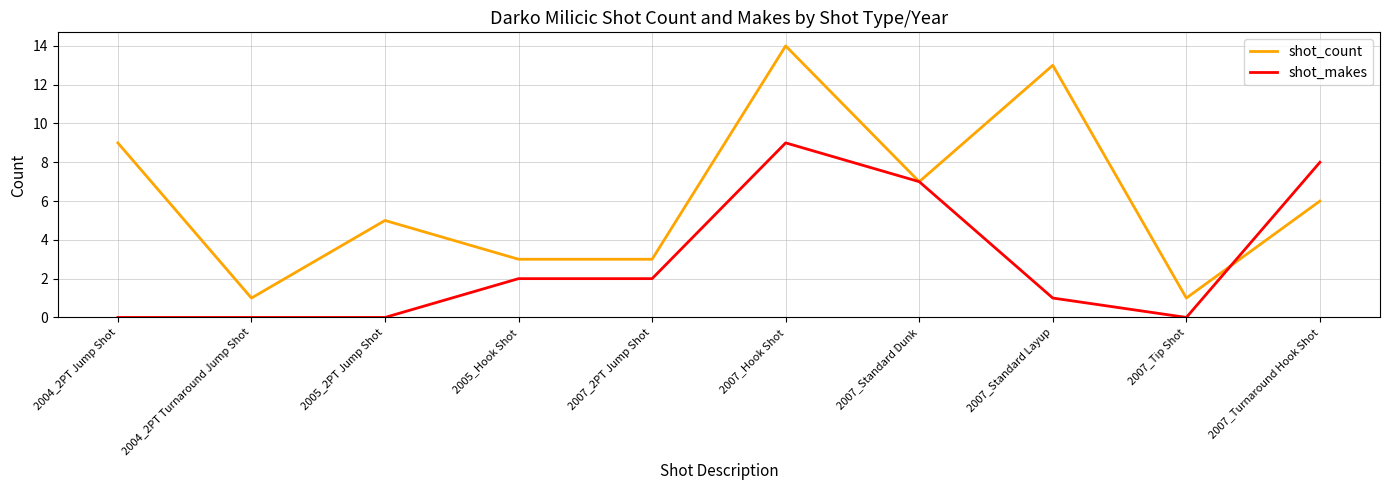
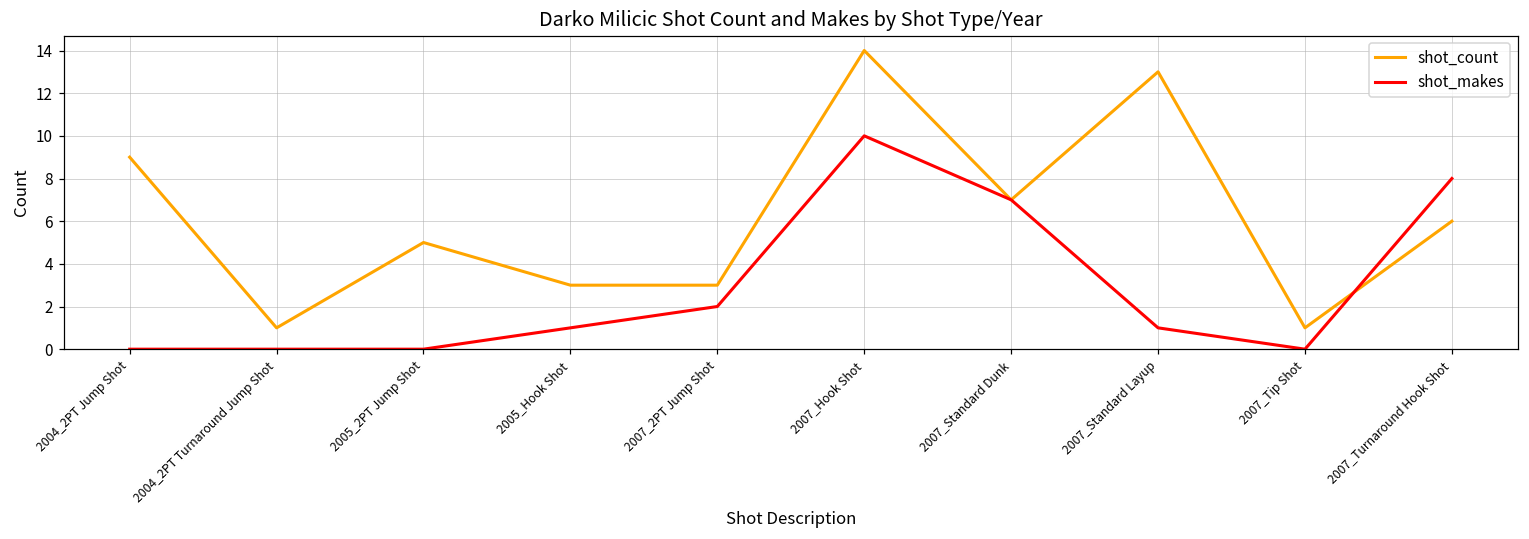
shot_makes, 2005_Hook Shot: 2 -> 1
shot_makes, 2007_Hook Shot: 9 -> 10
